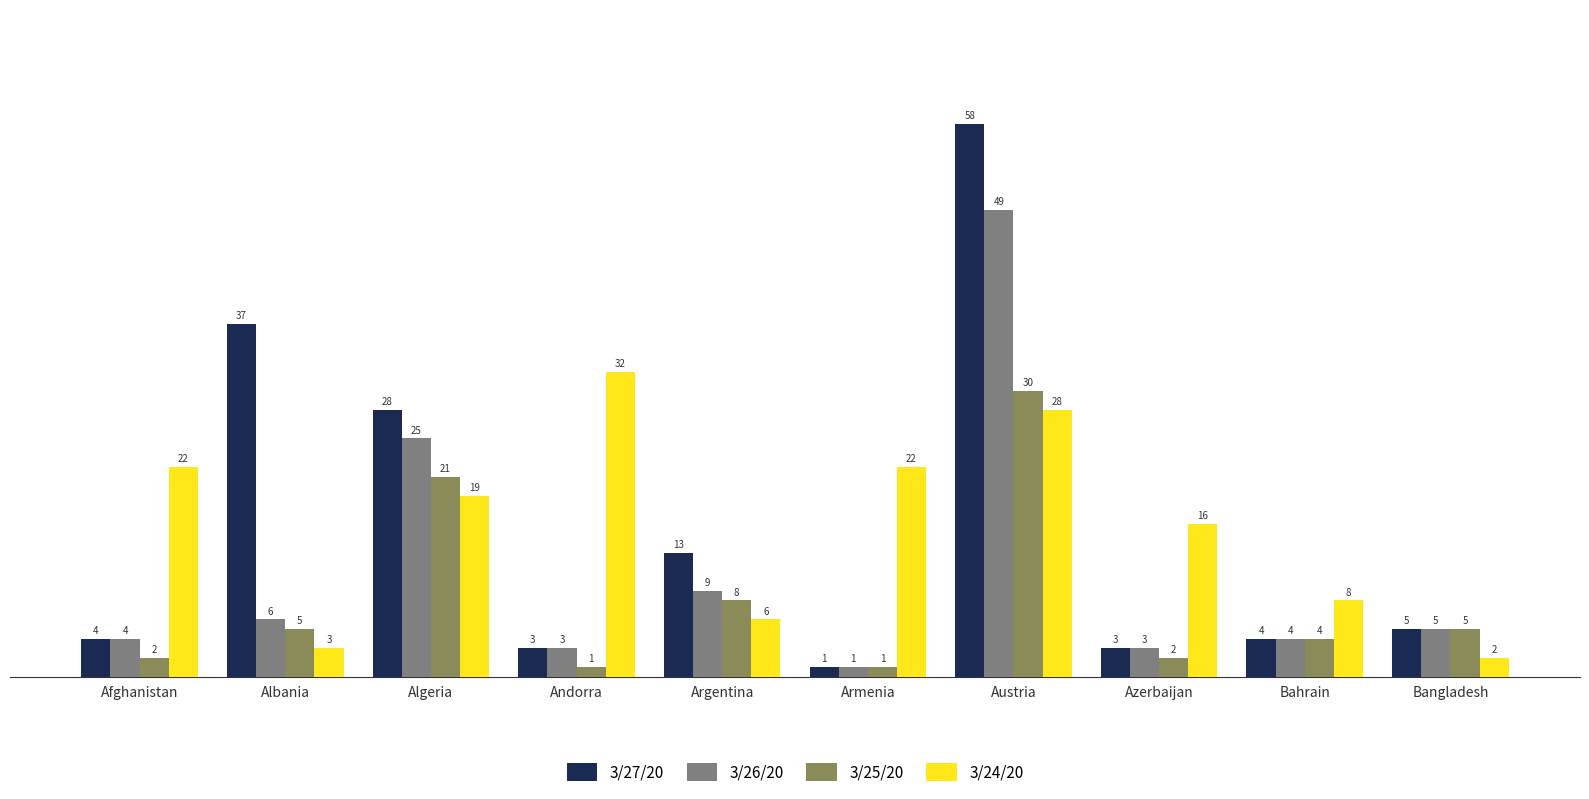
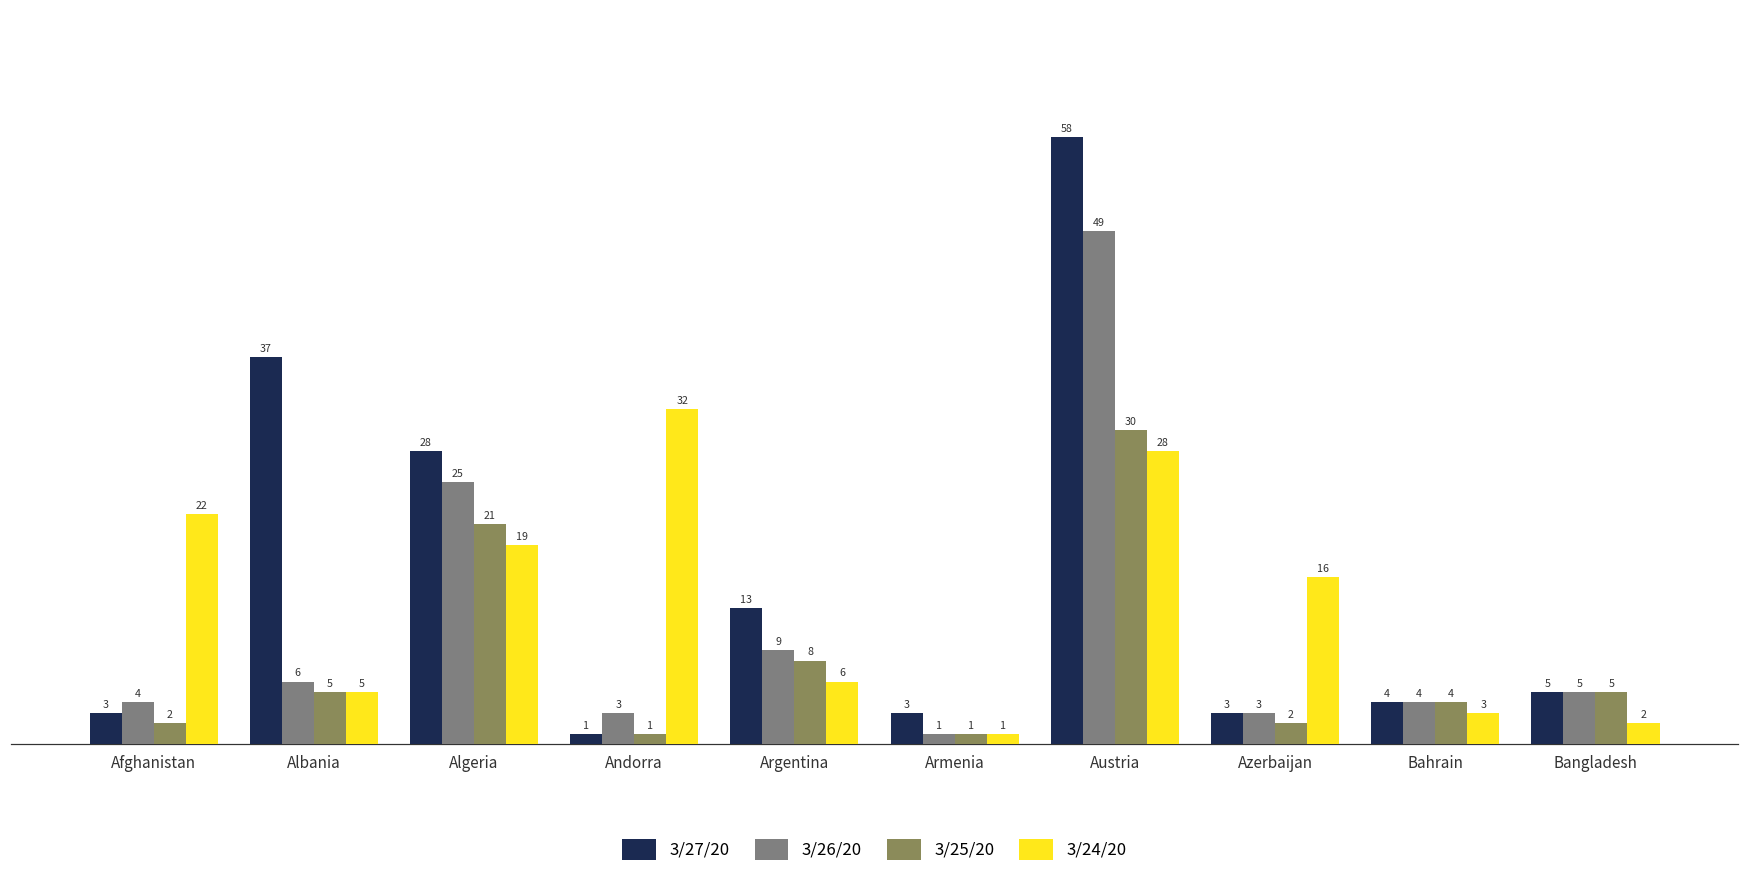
3/27/20, Afghanistan: 4 -> 3
3/24/20, Albania: 3 -> 5
3/27/20, Andorra: 3 -> 1
3/27/20, Armenia: 1 -> 3
3/24/20, Armenia: 22 -> 1
3/24/20, Bahrain: 8 -> 3
